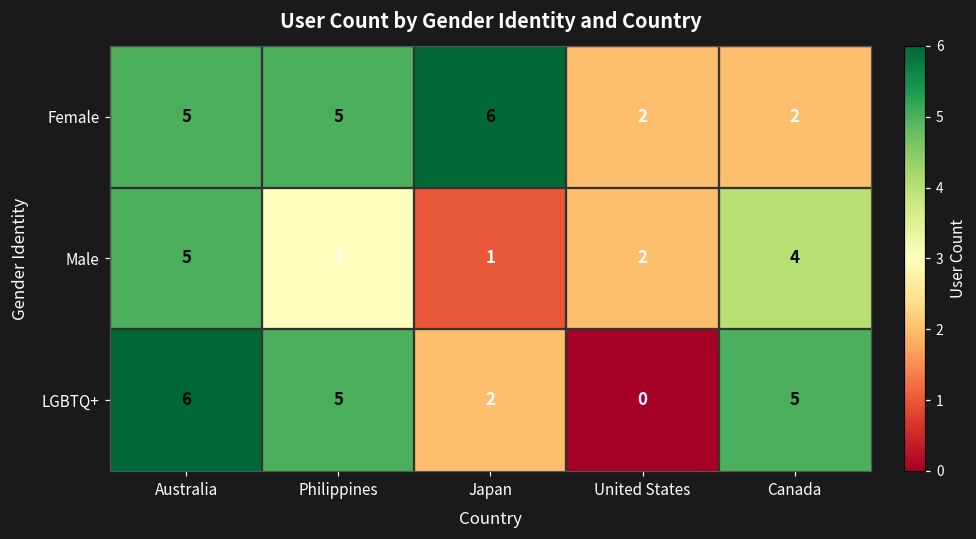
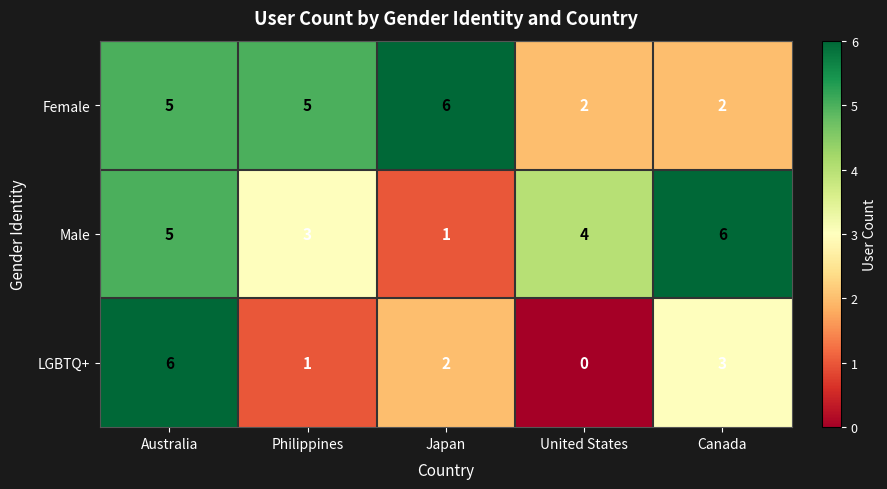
Male, United States: 2 -> 4
Male, Canada: 4 -> 6
LGBTQ+, Philippines: 5 -> 1
LGBTQ+, Canada: 5 -> 3
